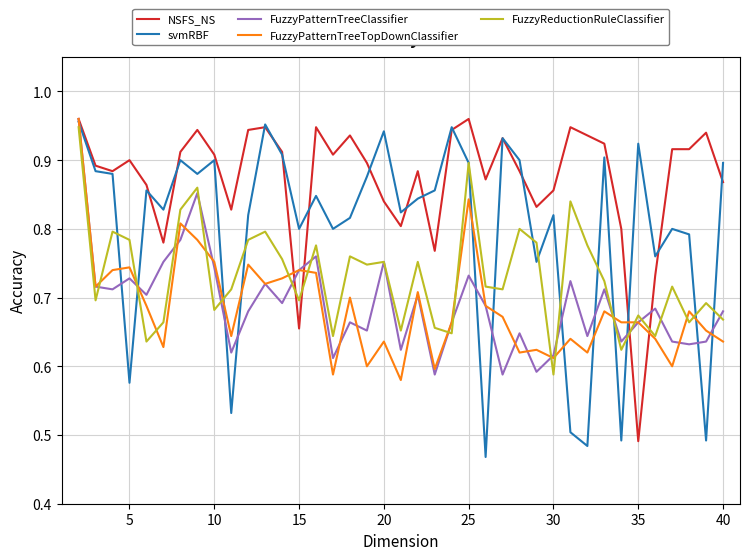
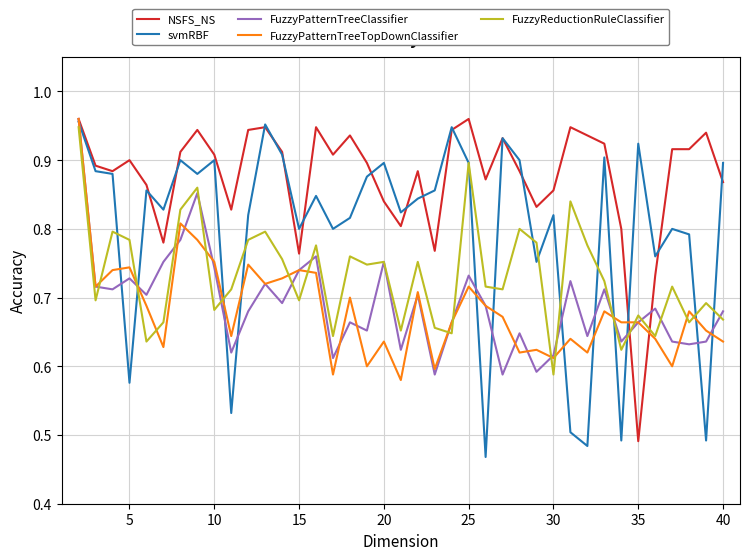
NSFS_NS, 15: 0.66 -> 0.76
svmRBF, 20: 0.94 -> 0.90
FuzzyPatternTreeTopDownClassifier, 25: 0.84 -> 0.72
